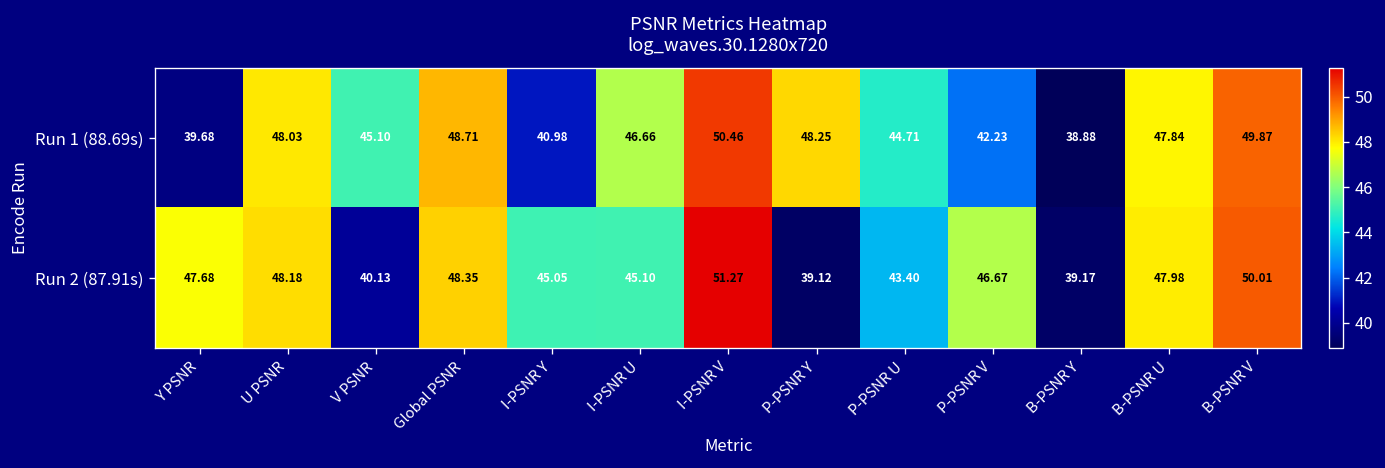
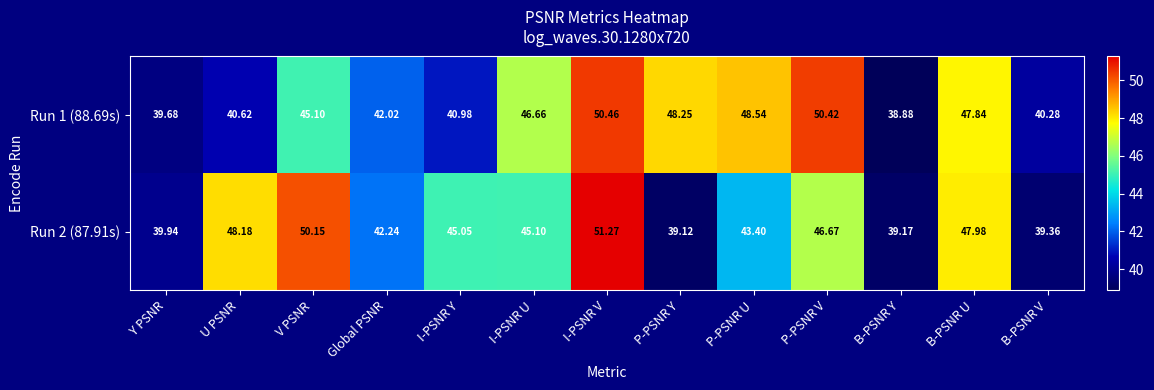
Run 1 (88.69s), U PSNR: 48.03 -> 40.62
Run 1 (88.69s), Global PSNR: 48.71 -> 42.02
Run 1 (88.69s), P-PSNR U: 44.71 -> 48.54
Run 1 (88.69s), P-PSNR V: 42.23 -> 50.42
Run 1 (88.69s), B-PSNR V: 49.87 -> 40.28
Run 2 (87.91s), Y PSNR: 47.68 -> 39.94
Run 2 (87.91s), V PSNR: 40.13 -> 50.15
Run 2 (87.91s), Global PSNR: 48.35 -> 42.24
Run 2 (87.91s), B-PSNR V: 50.01 -> 39.36
